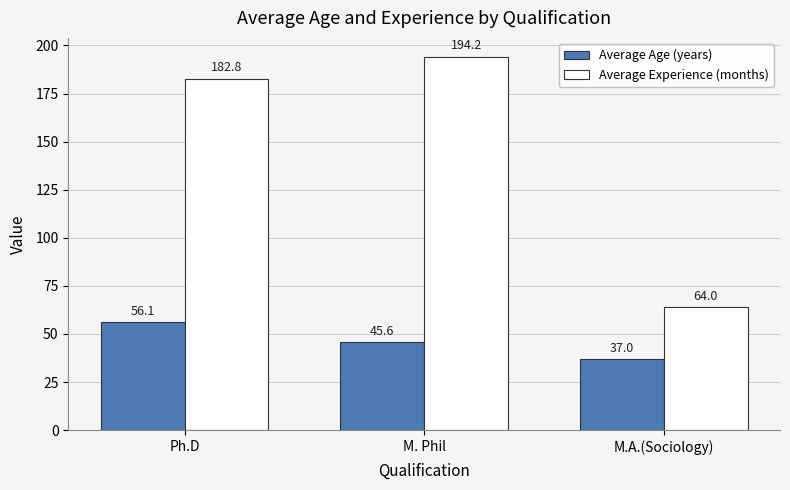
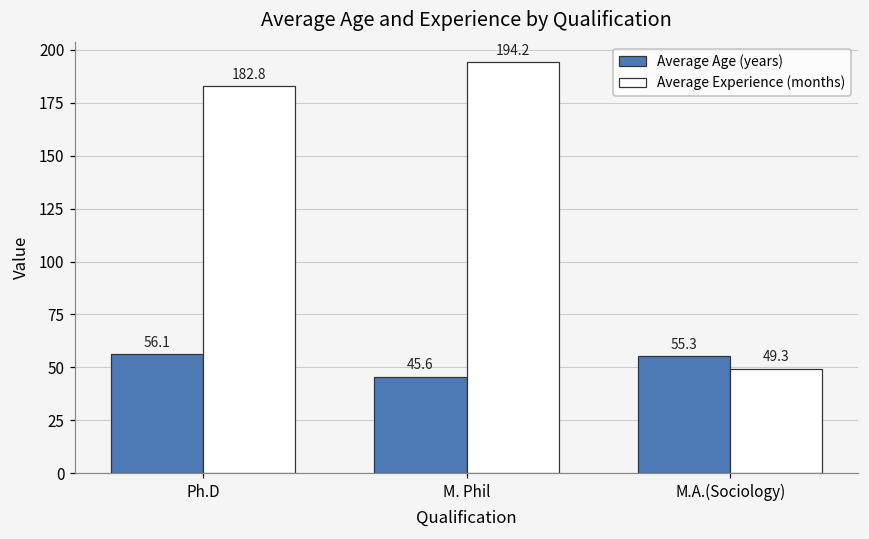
Average Age (years), M.A.(Sociology): 37.0 -> 55.3
Average Experience (months), M.A.(Sociology): 64.0 -> 49.3
